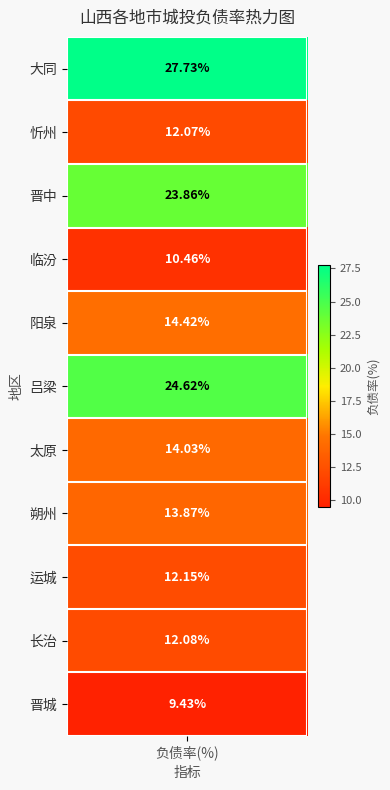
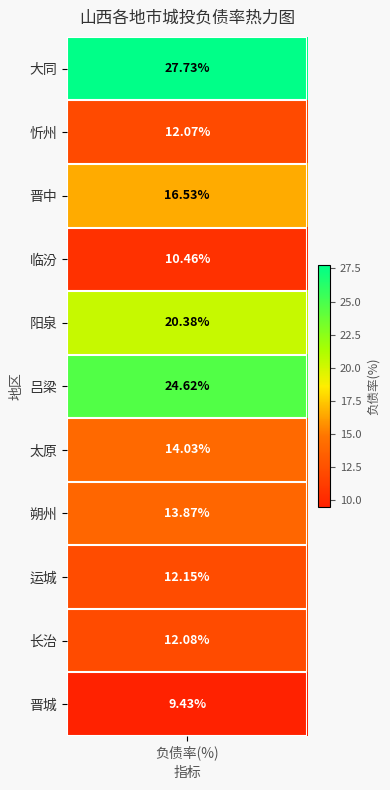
晋中, 负债率(%): 23.86% -> 16.53%
阳泉, 负债率(%): 14.42% -> 20.38%
